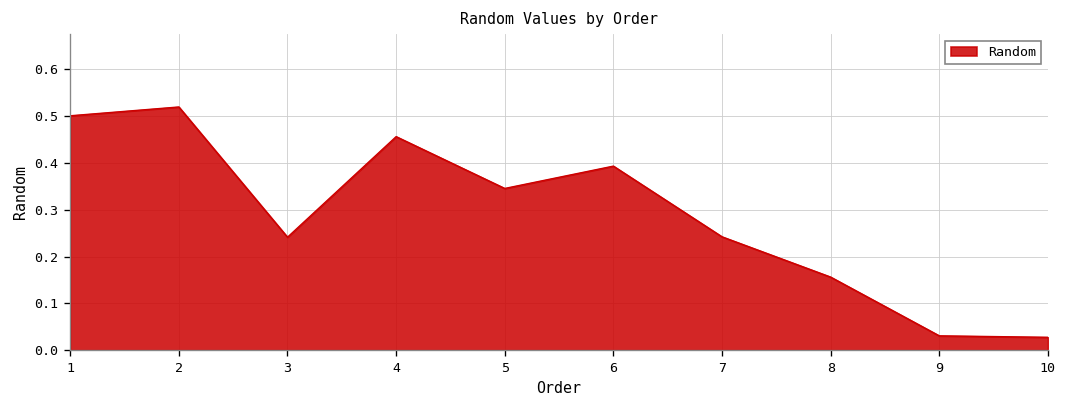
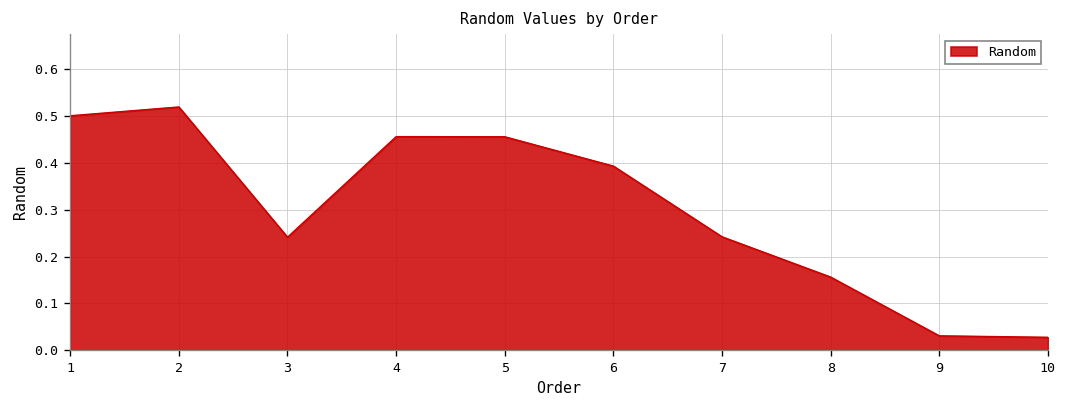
5: 0.35 -> 0.46
